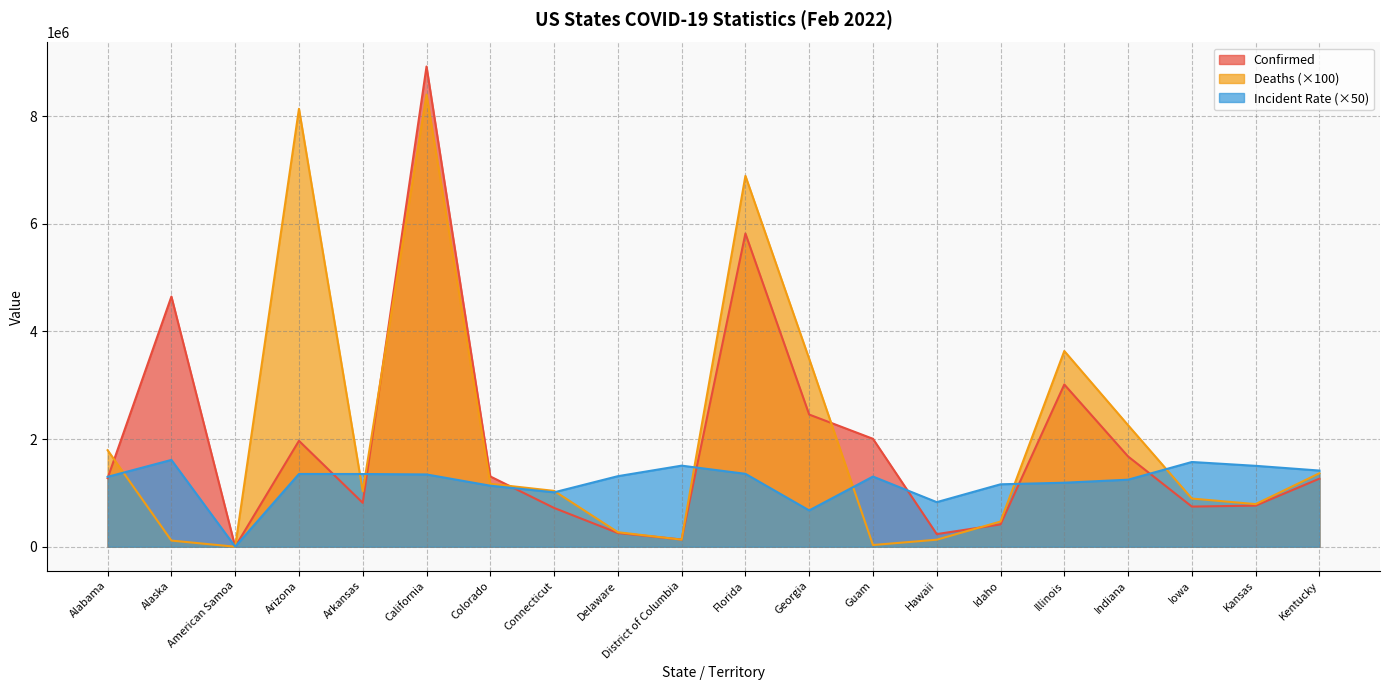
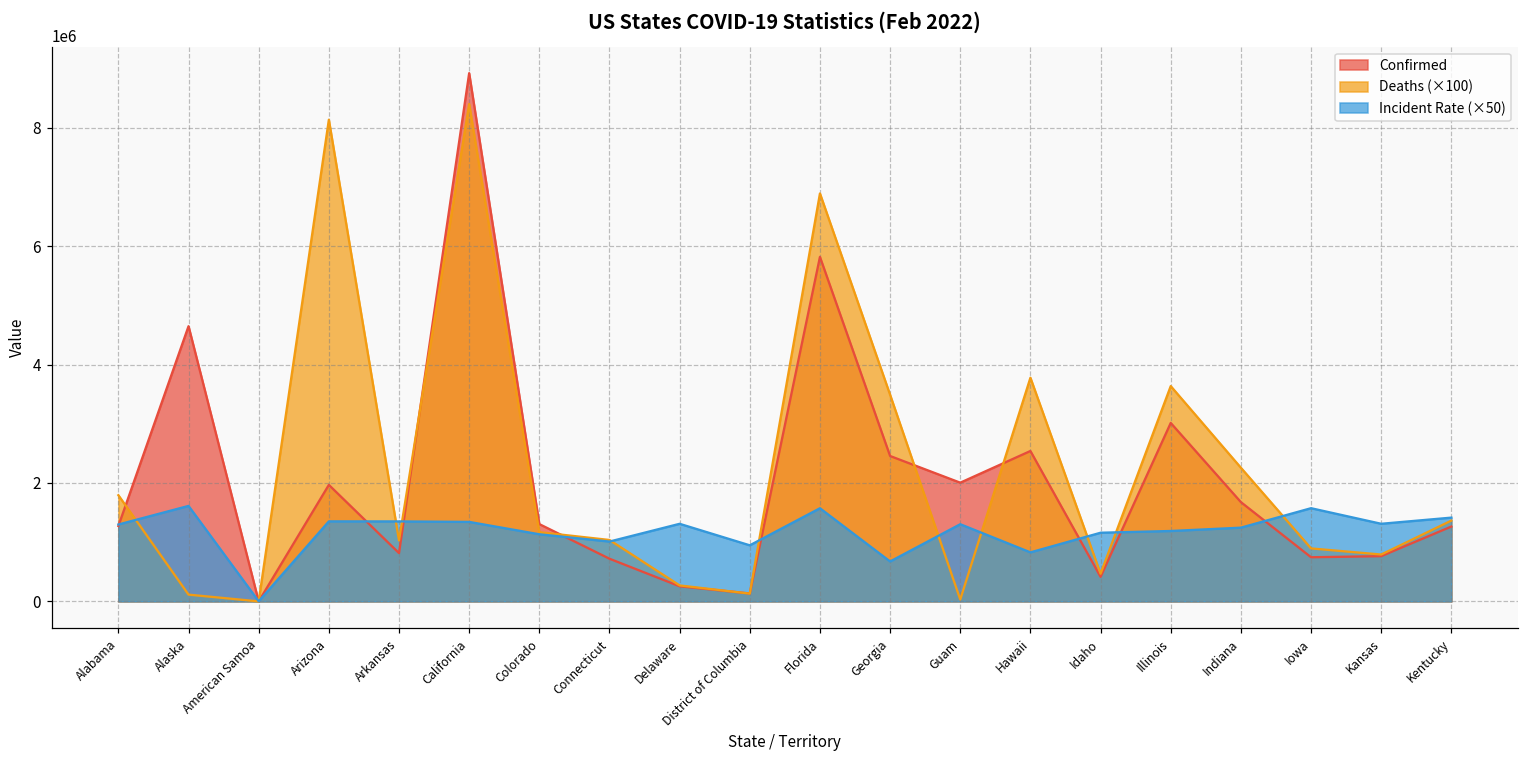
Incident Rate (×50), District of Columbia: 1500000 -> 900000
Incident Rate (×50), Florida: 1400000 -> 1600000
Confirmed, Hawaii: 200000 -> 2500000
Deaths (×100), Hawaii: 100000 -> 3800000
Incident Rate (×50), Kansas: 1500000 -> 1300000
